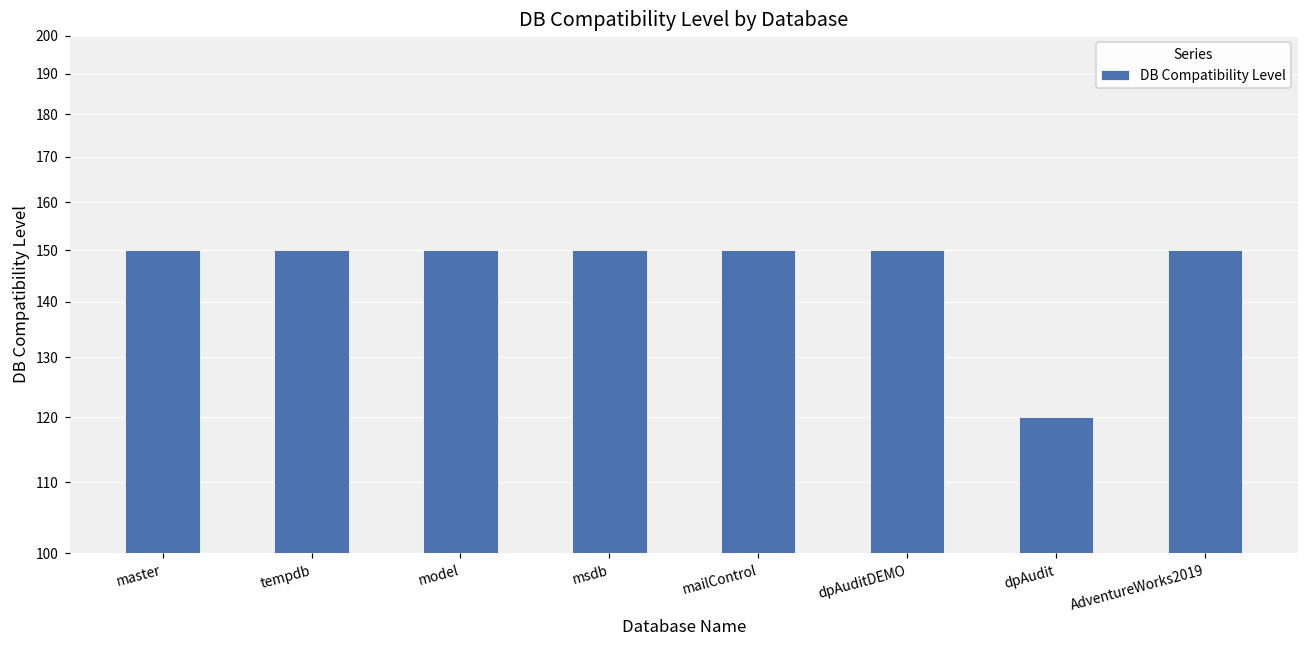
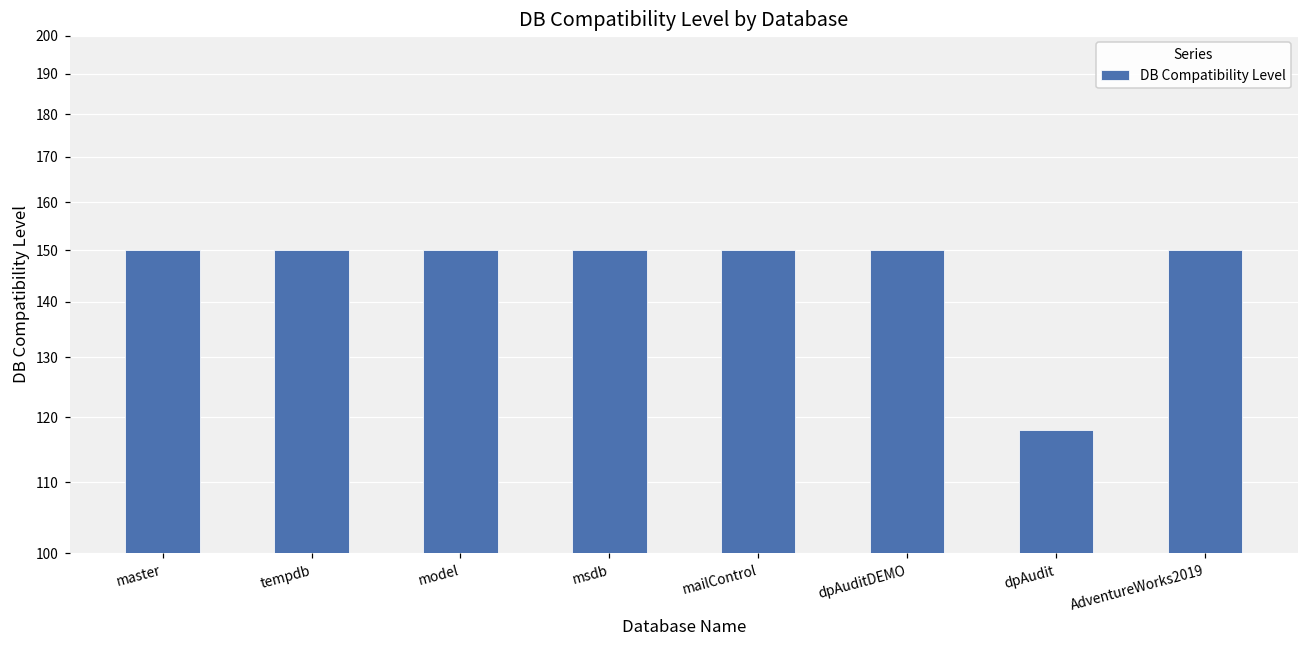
dpAudit: 120 -> 118
